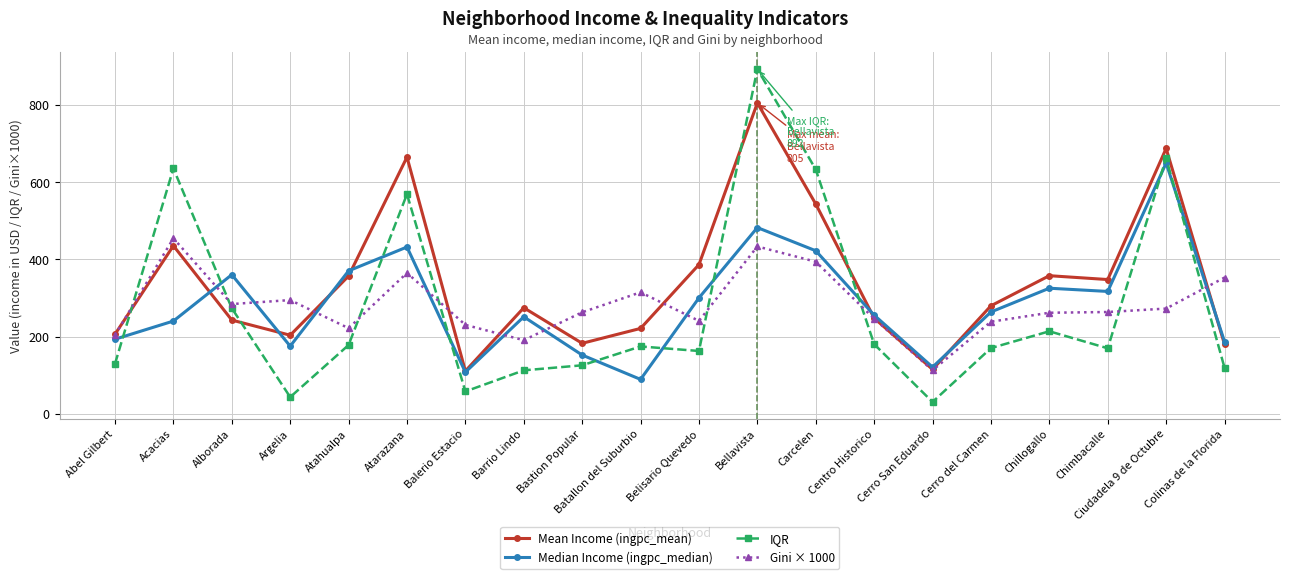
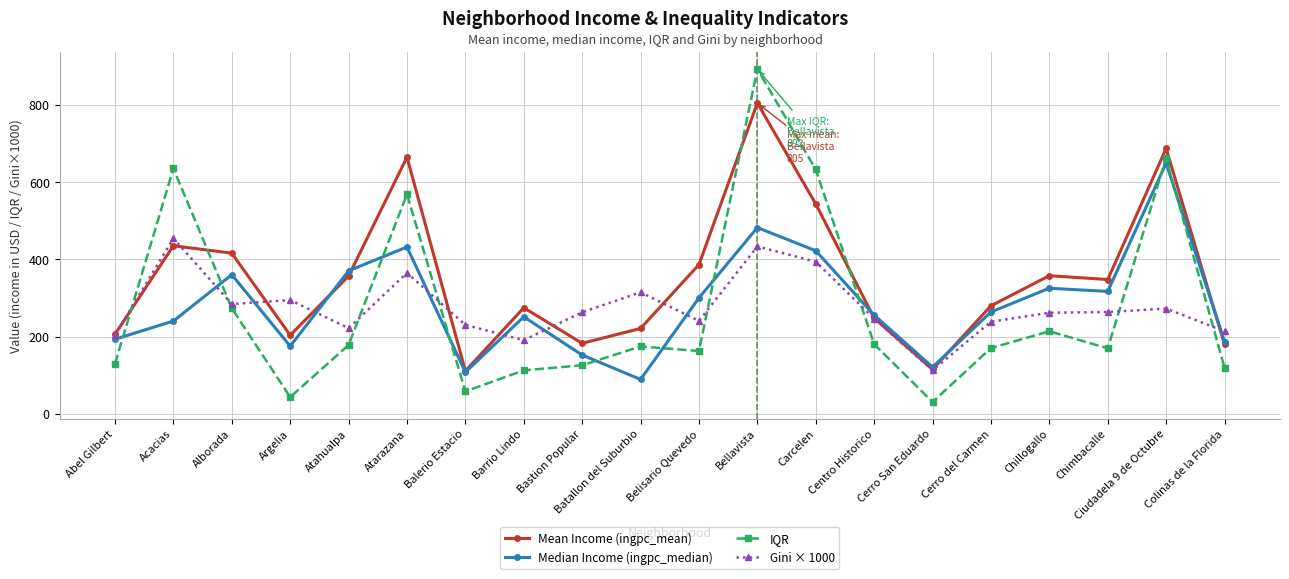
Mean Income (ingpc_mean), Alborada: 240 -> 420
Gini × 1000, Colinas de la Florida: 350 -> 210
